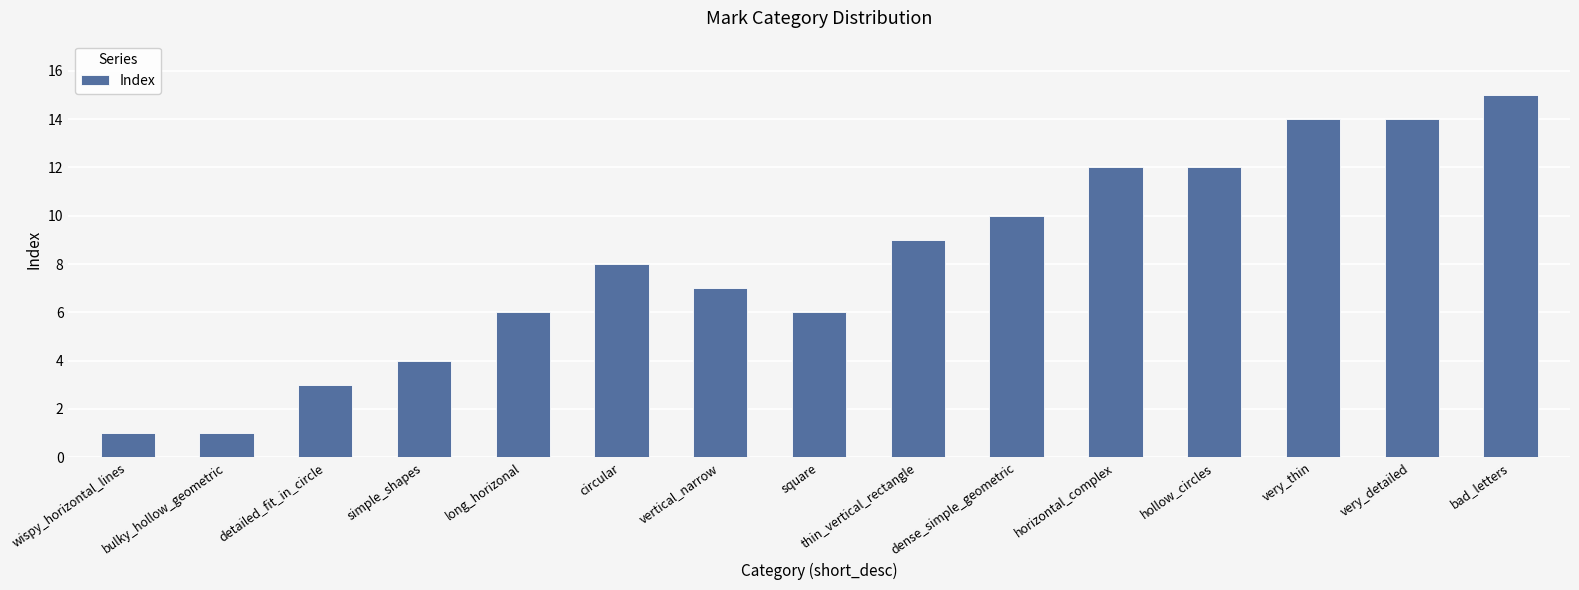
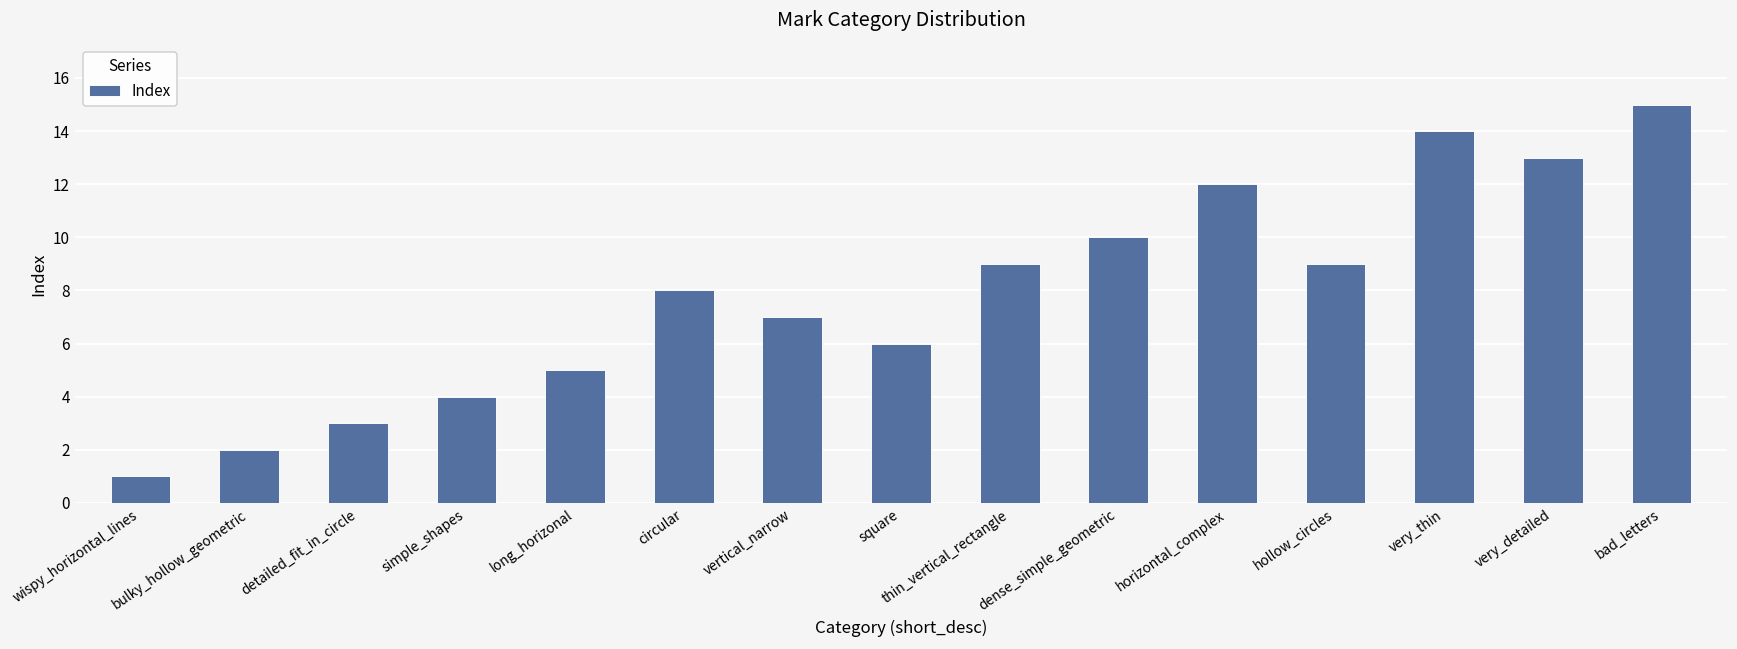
bulky_hollow_geometric: 1 -> 2
long_horizonal: 6 -> 5
hollow_circles: 12 -> 9
very_detailed: 14 -> 13
